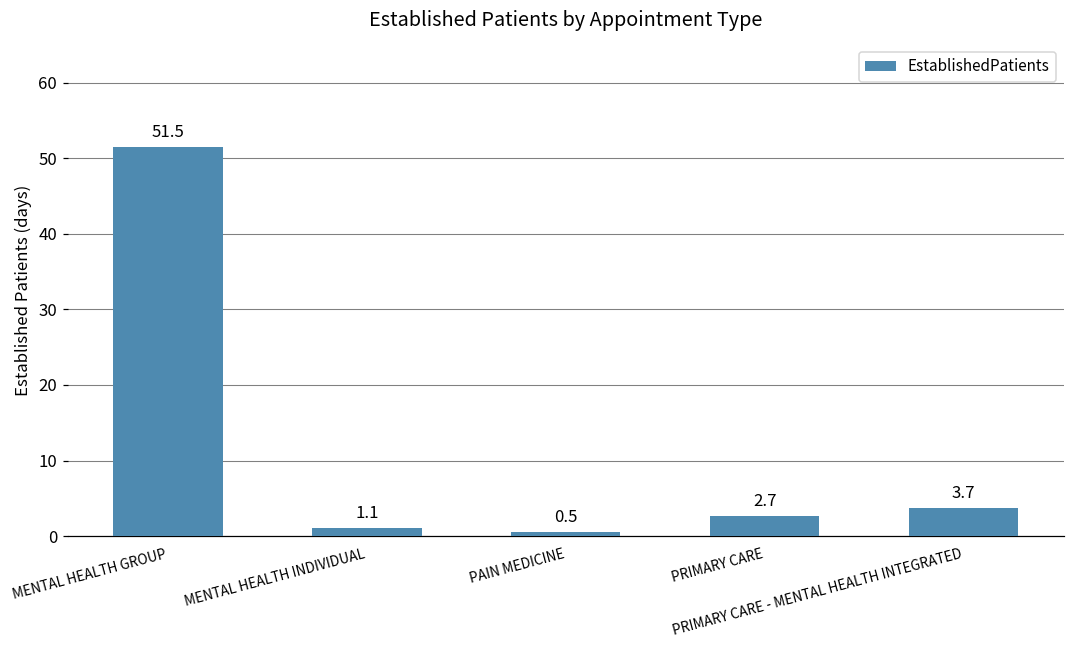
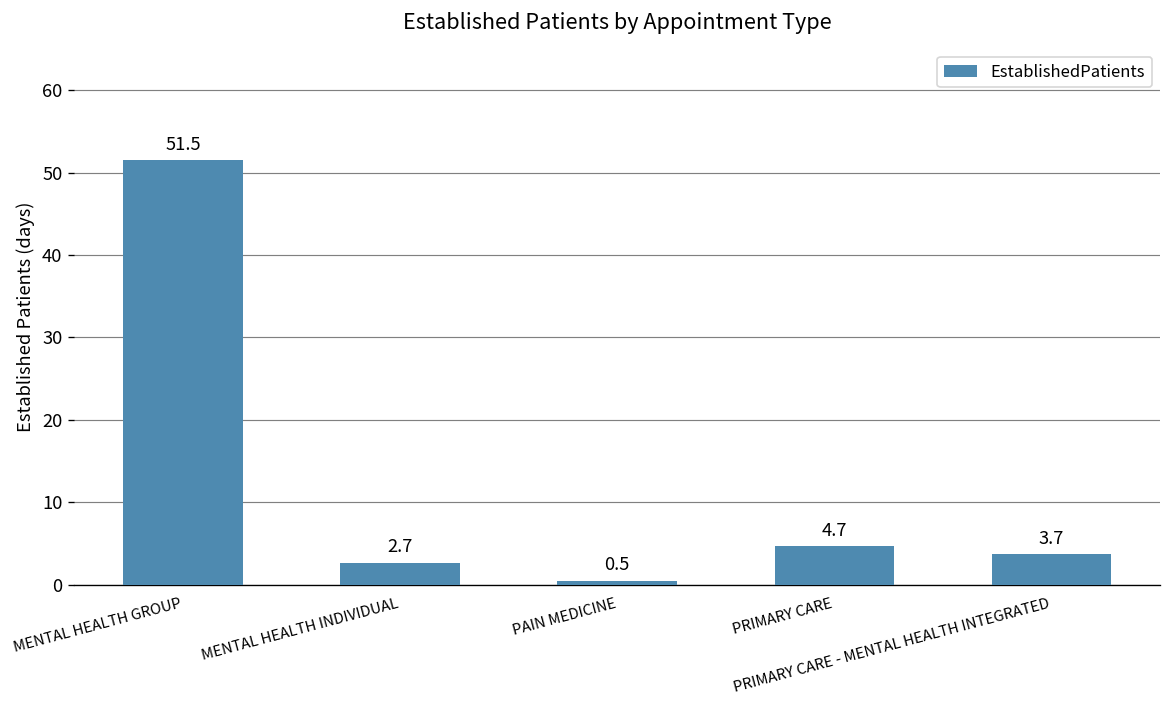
MENTAL HEALTH INDIVIDUAL: 1.1 -> 2.7
PRIMARY CARE: 2.7 -> 4.7
